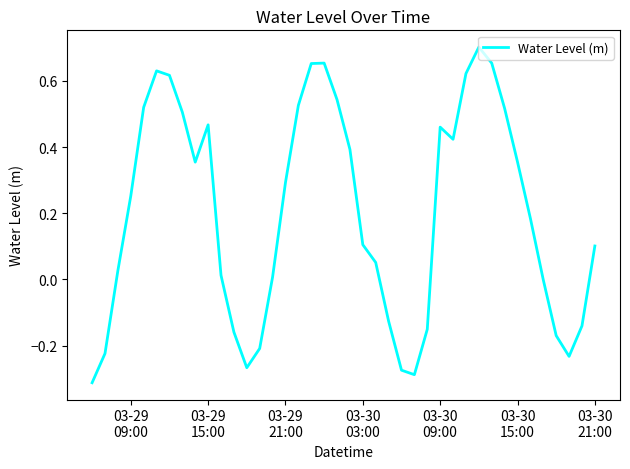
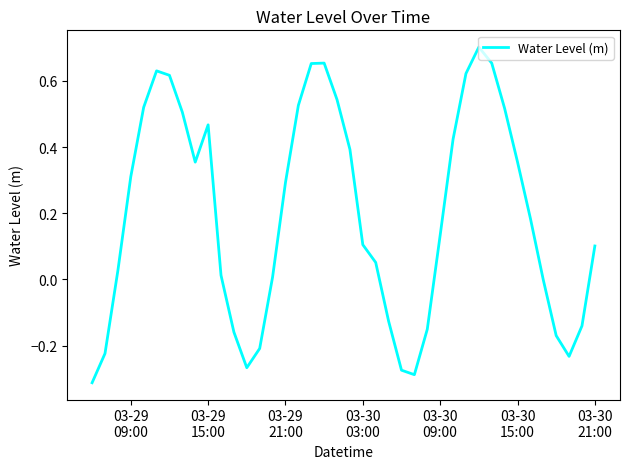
03-29 09:00: 0.25 -> 0.31
03-30 09:00: 0.46 -> 0.13
